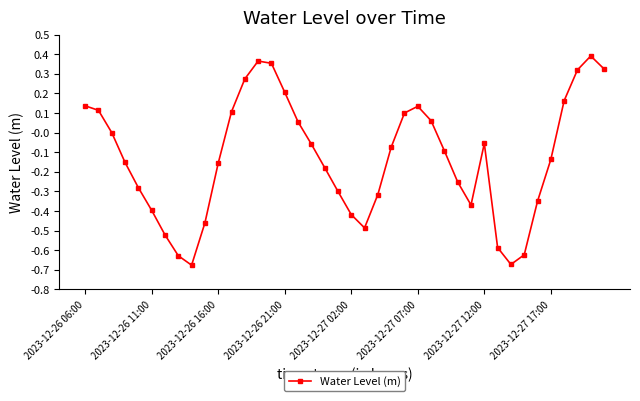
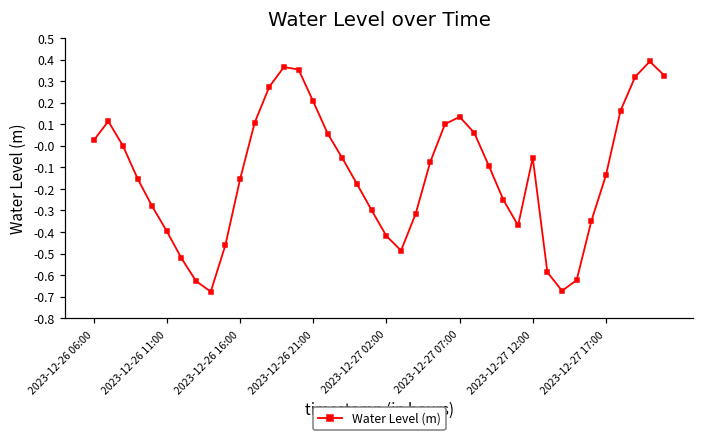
2023-12-26 06:00: 0.14 -> 0.02
